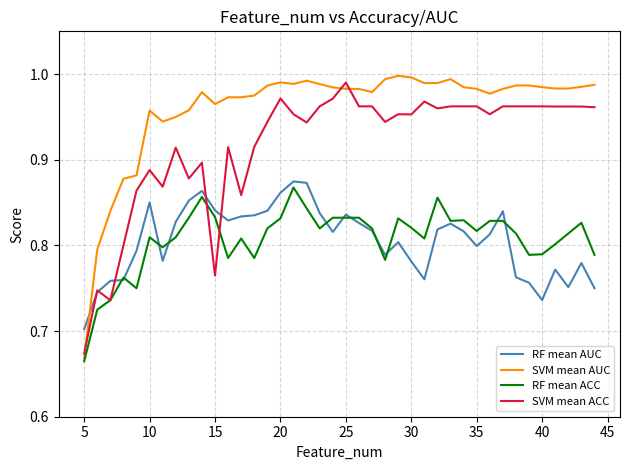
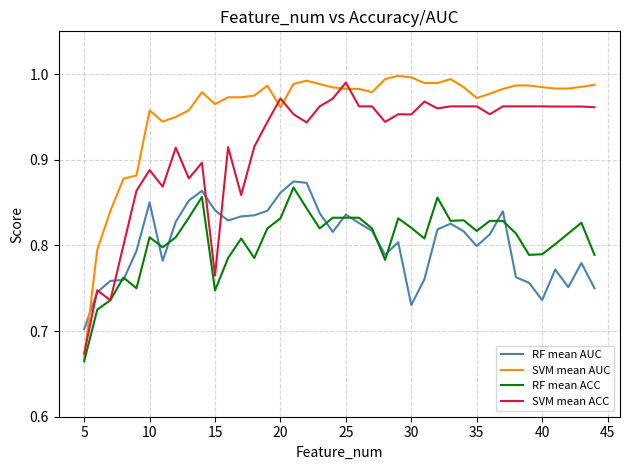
RF mean ACC, 15: 0.83 -> 0.75
SVM mean AUC, 20: 0.99 -> 0.96
RF mean AUC, 30: 0.78 -> 0.73
SVM mean AUC, 35: 0.98 -> 0.97
